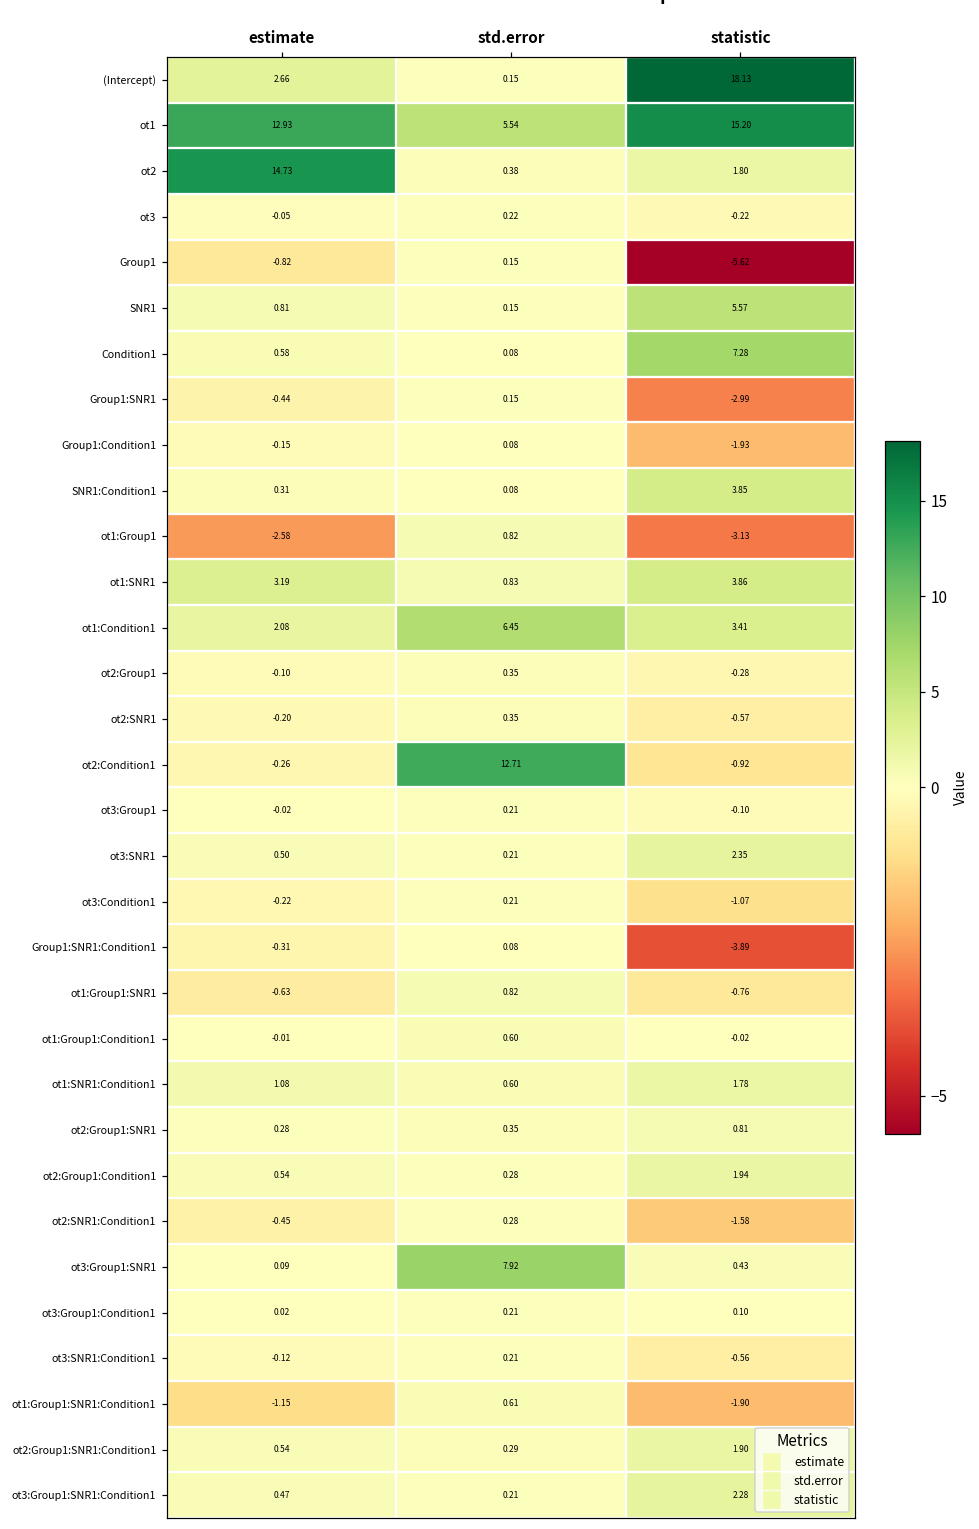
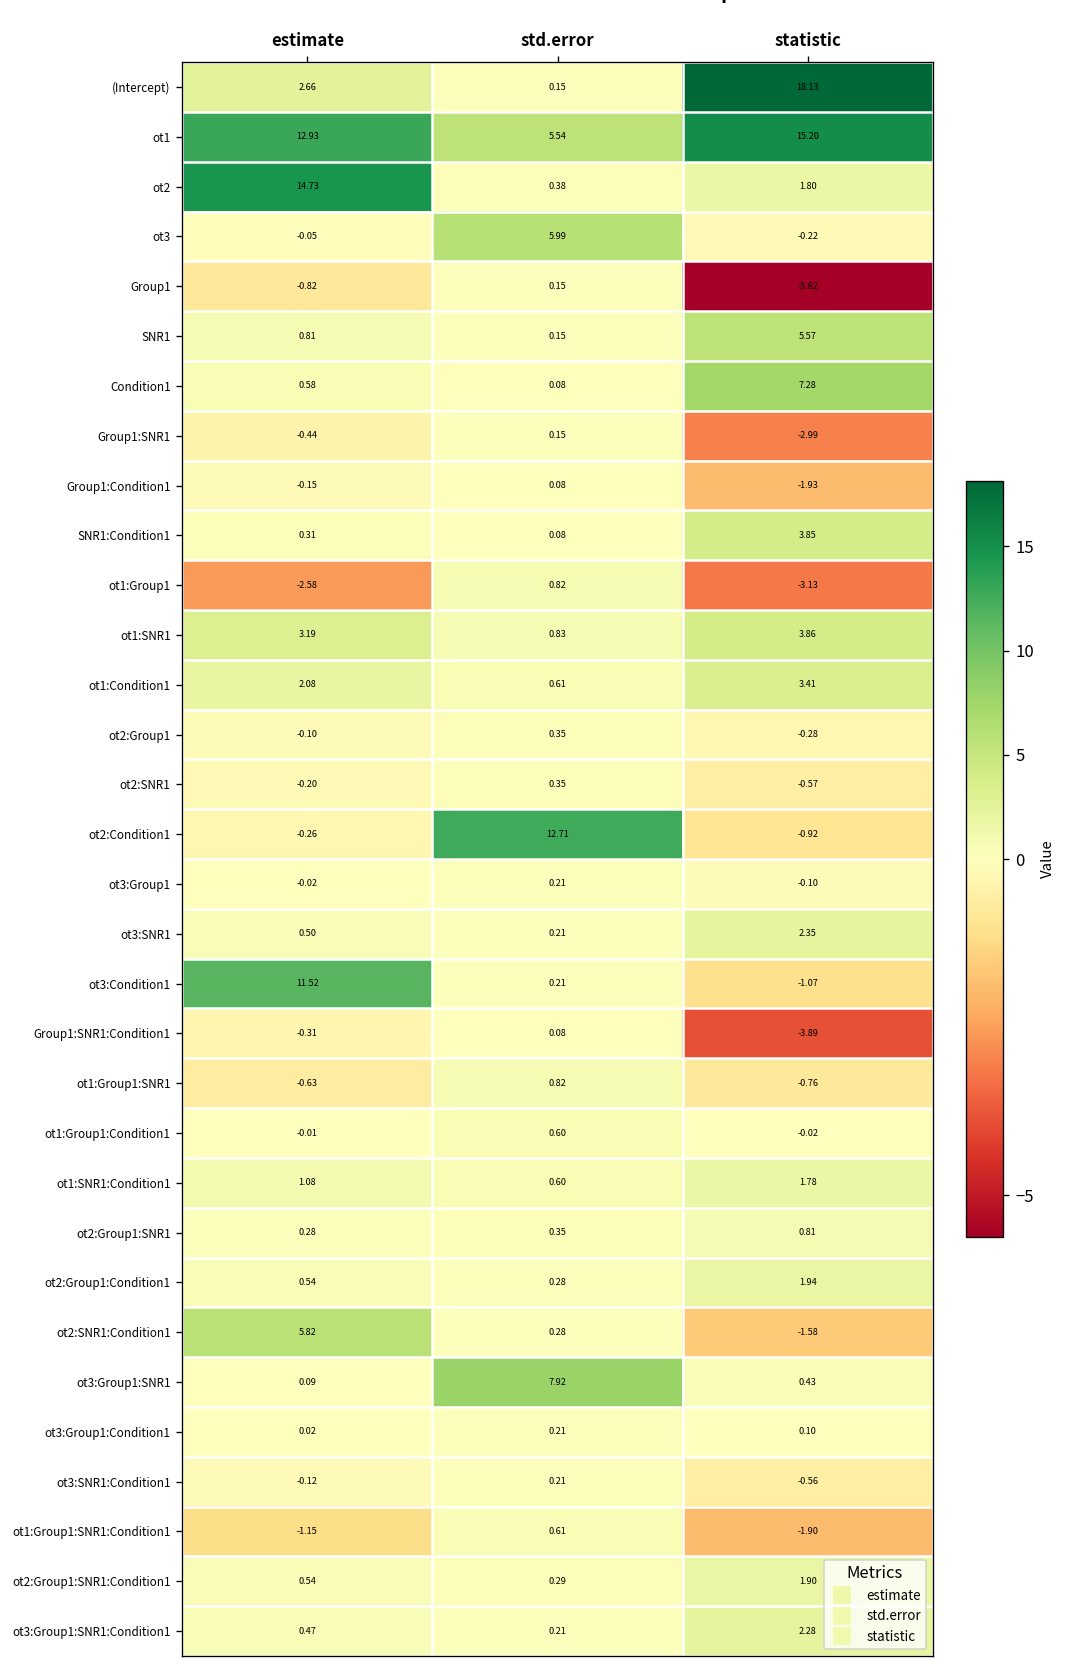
ot3, std.error: 0.22 -> 5.99
ot1:Condition1, std.error: 6.45 -> 0.61
ot3:Condition1, estimate: -0.22 -> 11.52
ot2:SNR1:Condition1, estimate: -0.45 -> 5.82
